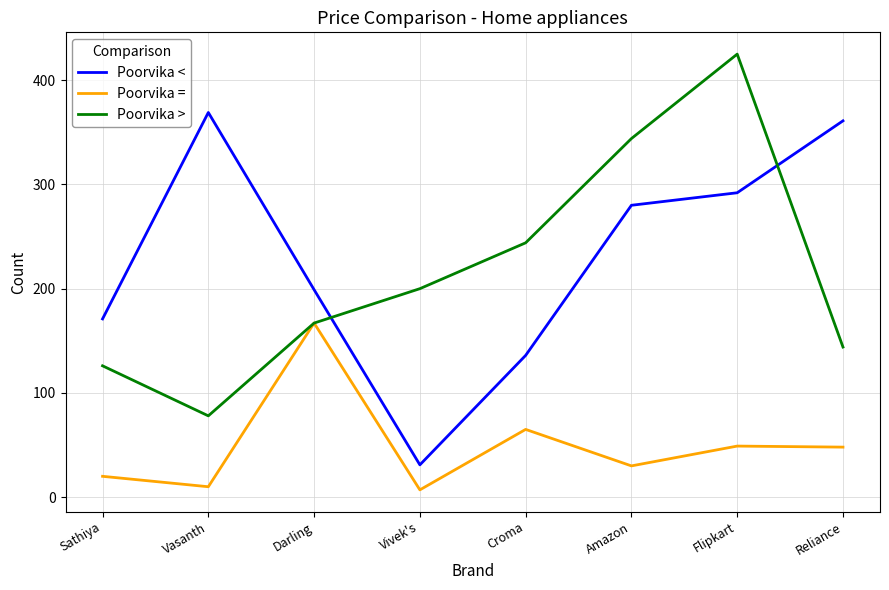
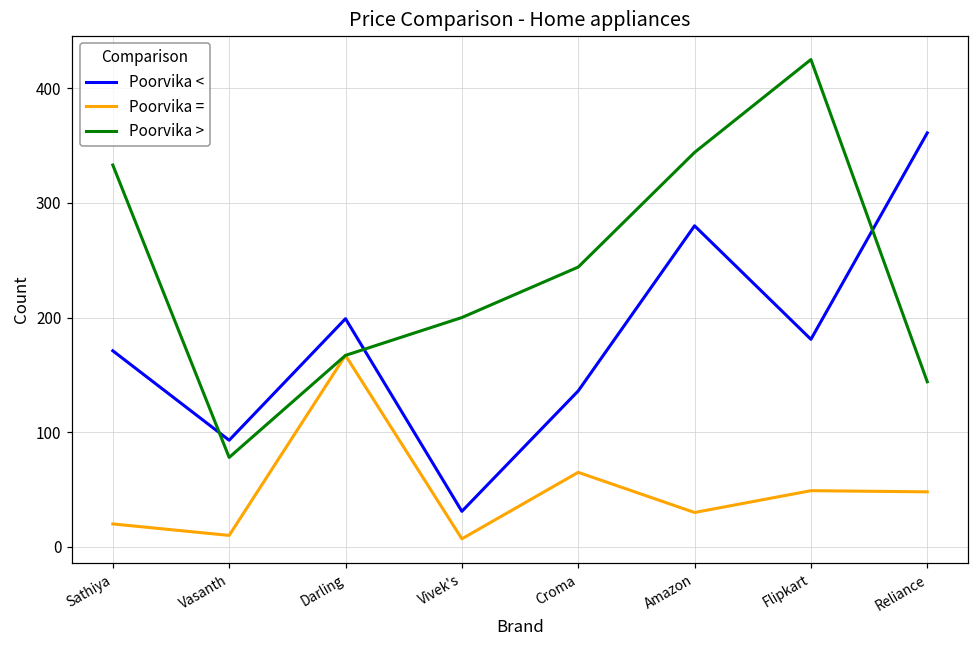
Poorvika >, Sathiya: 126 -> 333
Poorvika <, Vasanth: 369 -> 93
Poorvika <, Flipkart: 292 -> 181
